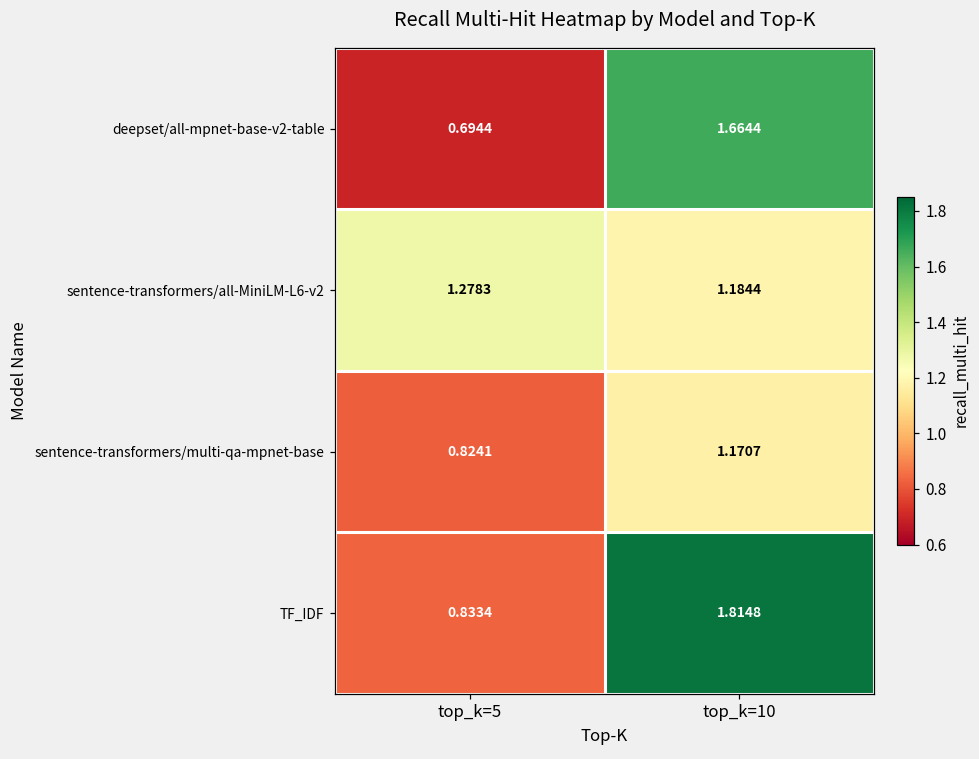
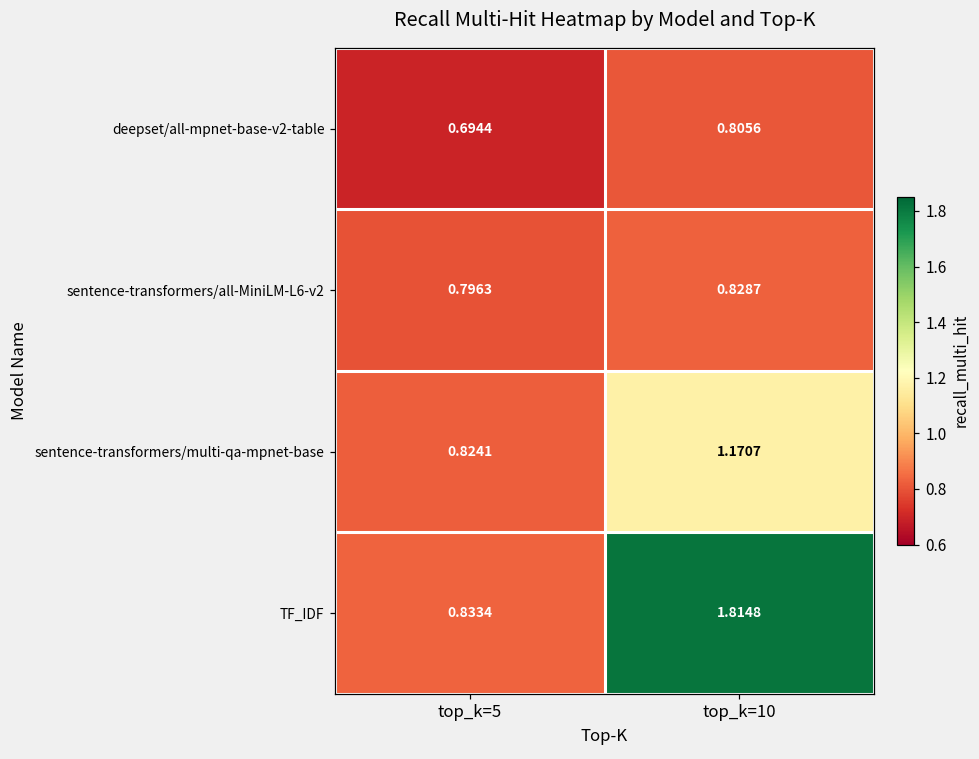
deepset/all-mpnet-base-v2-table, top_k=10: 1.6644 -> 0.8056
sentence-transformers/all-MiniLM-L6-v2, top_k=5: 1.2783 -> 0.7963
sentence-transformers/all-MiniLM-L6-v2, top_k=10: 1.1844 -> 0.8287
